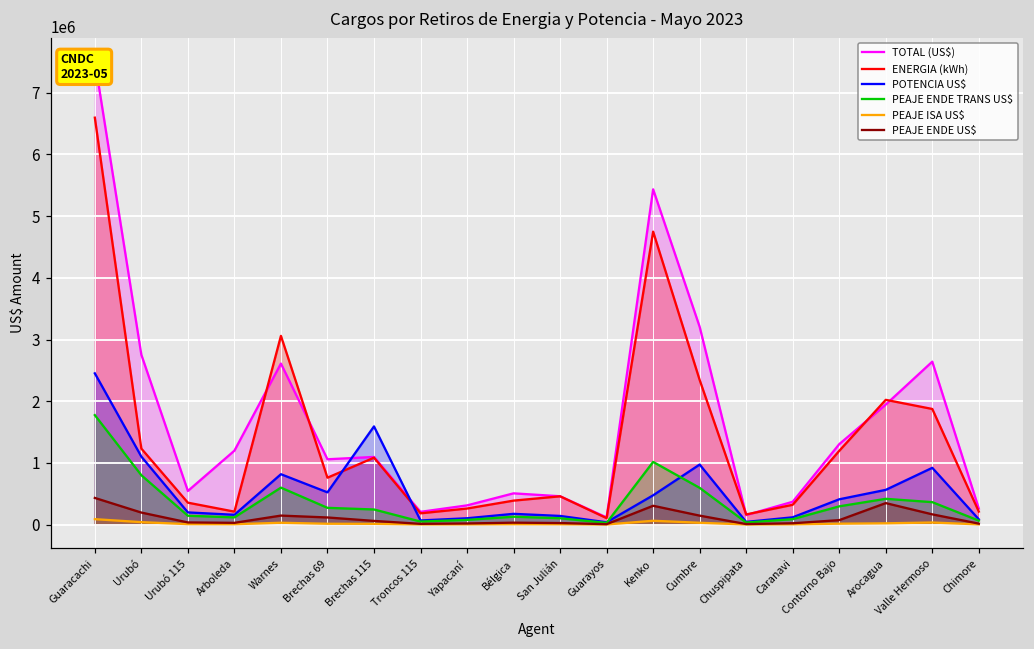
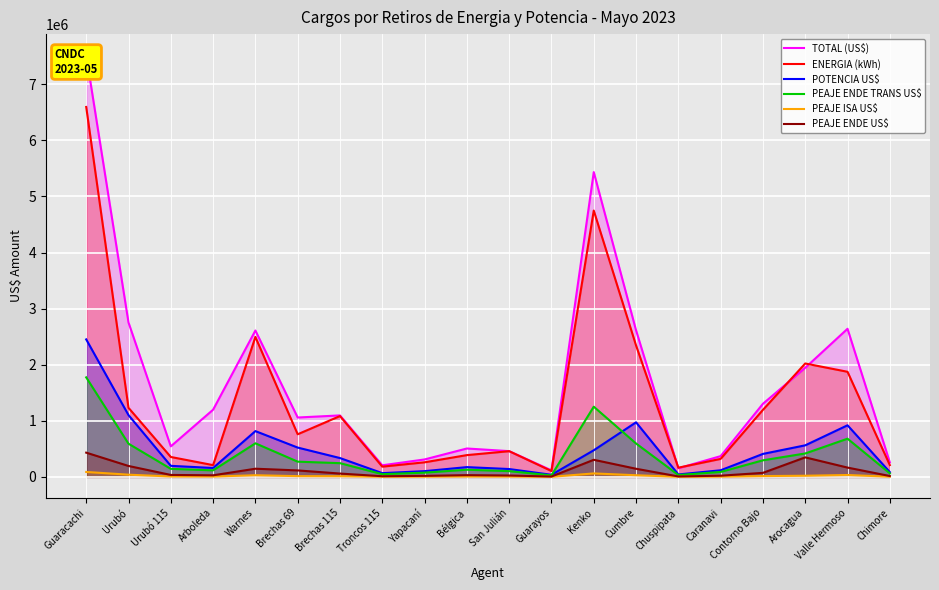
PEAJE ENDE TRANS US$, Urubó: 800000 -> 600000
ENERGIA (kWh), Warnes: 3100000 -> 2500000
POTENCIA US$, Brechas 115: 1600000 -> 300000
PEAJE ENDE TRANS US$, Kenko: 1000000 -> 1300000
TOTAL (US$), Cumbre: 3200000 -> 2600000
PEAJE ENDE TRANS US$, Valle Hermoso: 400000 -> 700000
